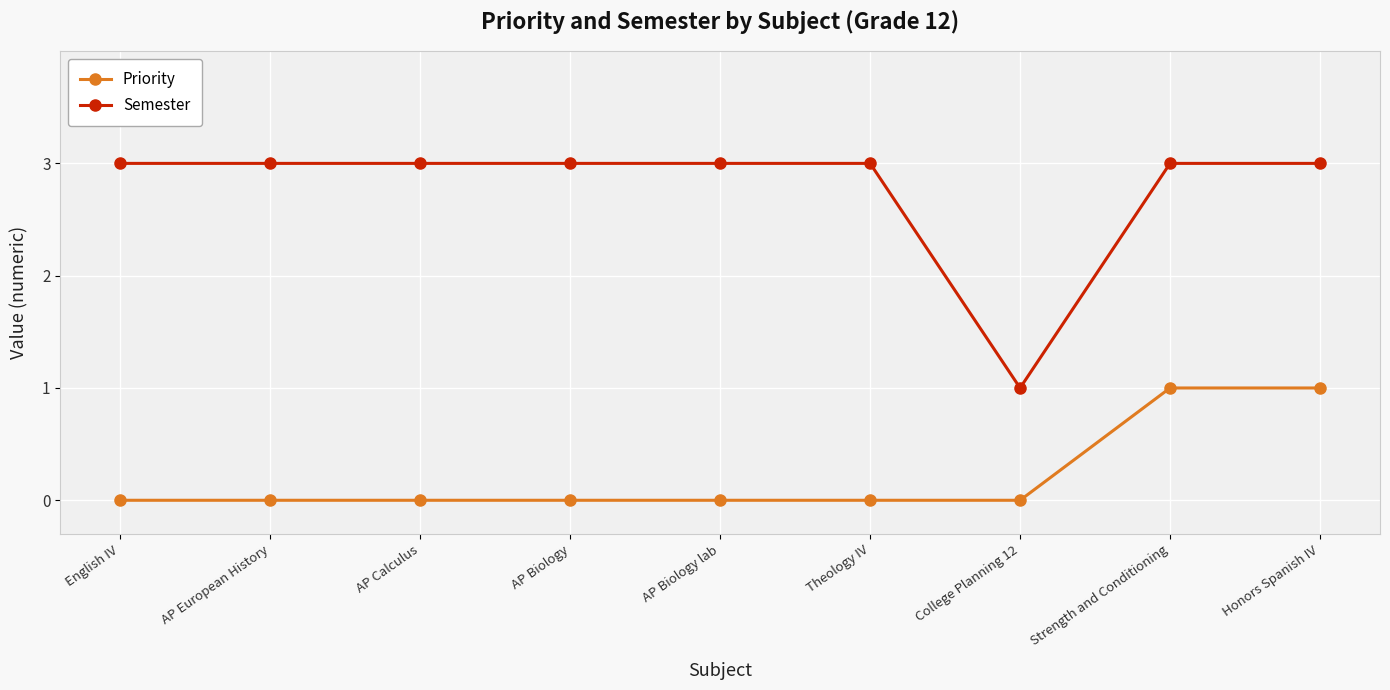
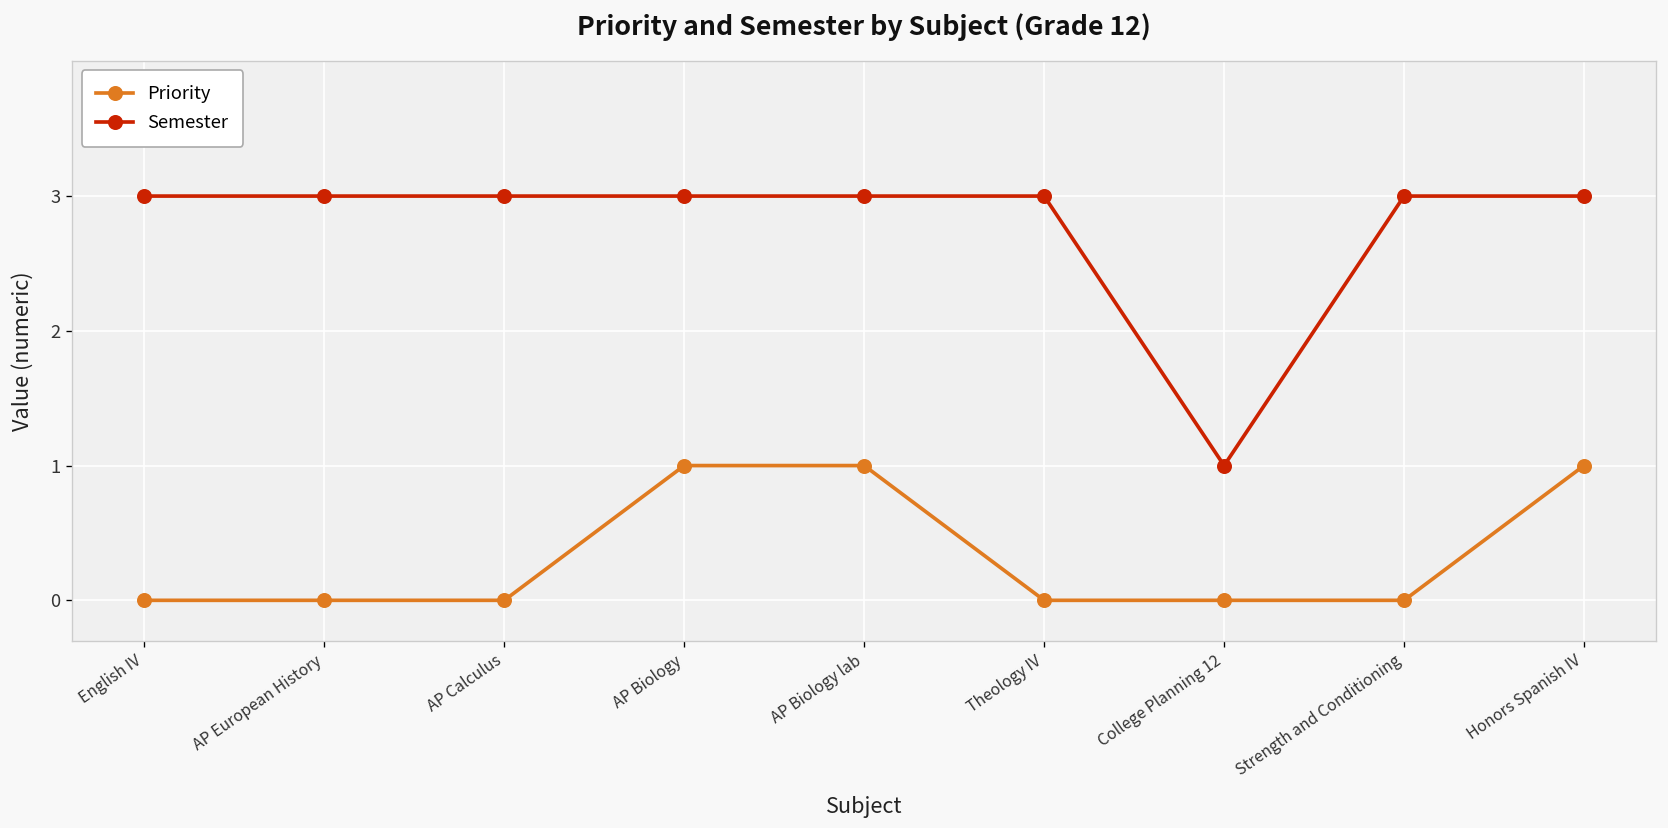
Priority, AP Biology: 0 -> 1
Priority, AP Biology lab: 0 -> 1
Priority, Strength and Conditioning: 1 -> 0
